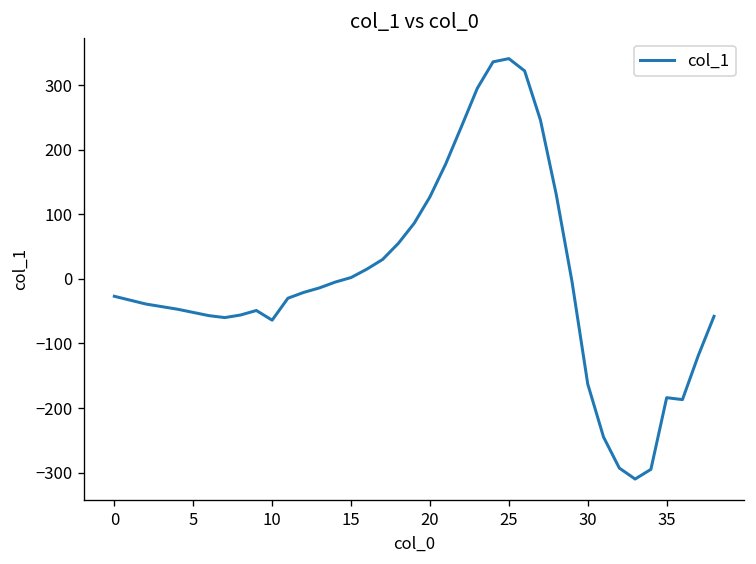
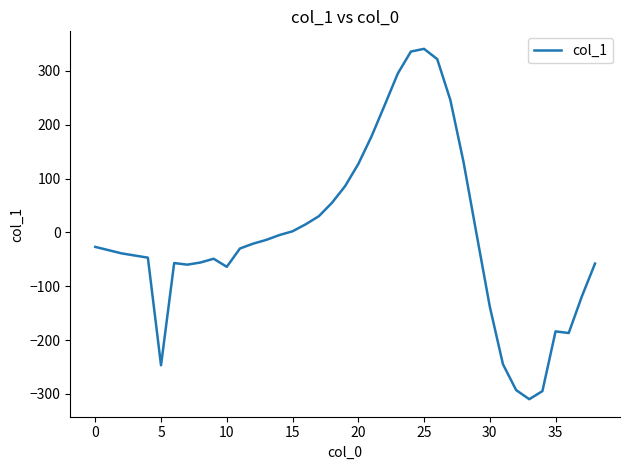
5: -50 -> -250
30: -160 -> -140
